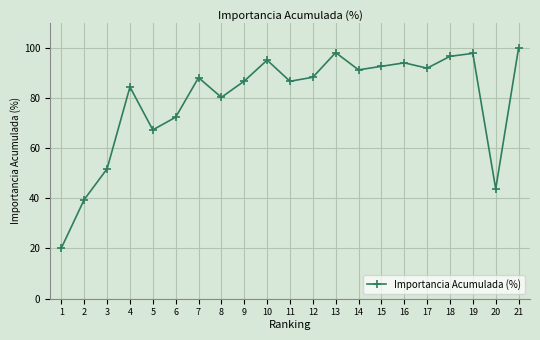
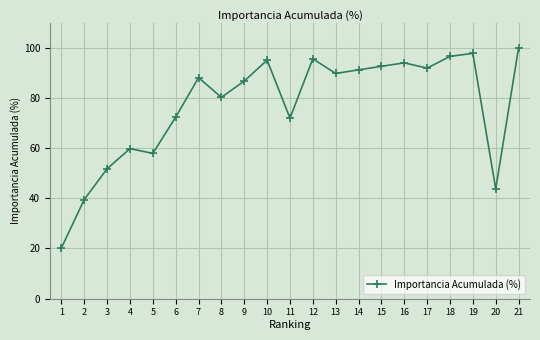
4: 84 -> 60
5: 67 -> 58
11: 87 -> 72
12: 88 -> 96
13: 98 -> 90
